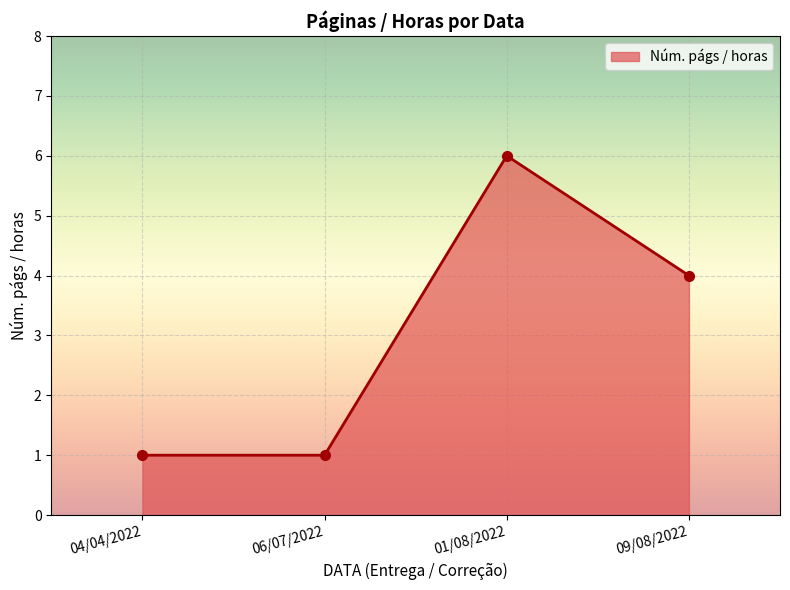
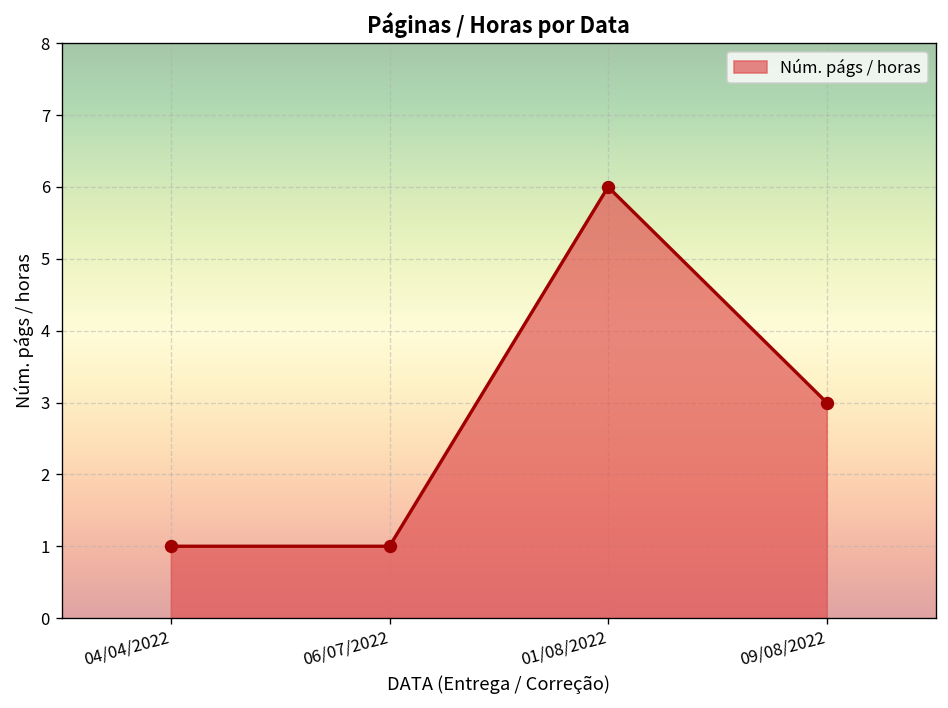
09/08/2022: 4 -> 3
